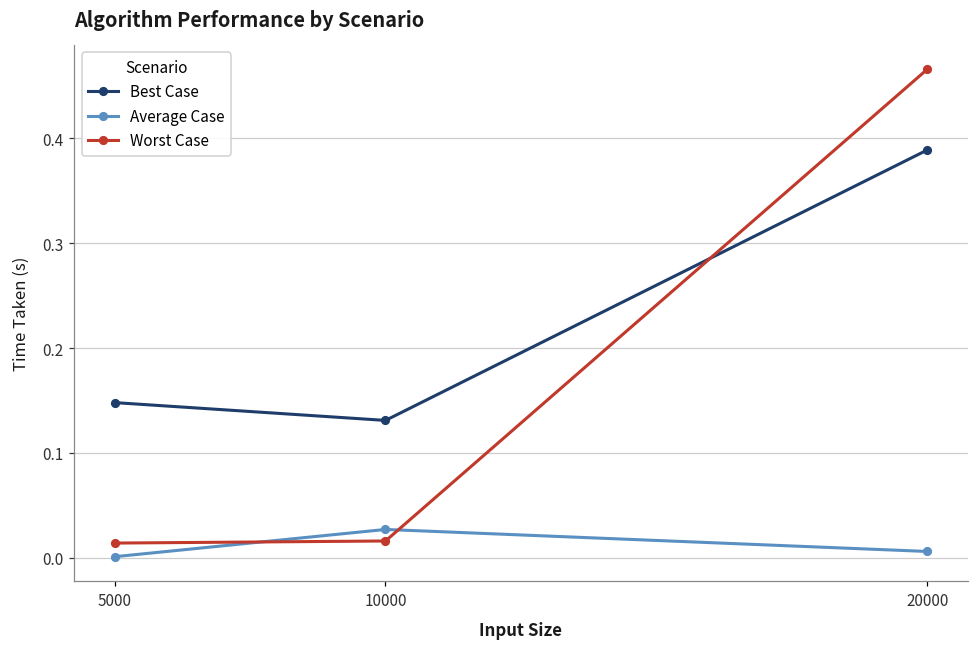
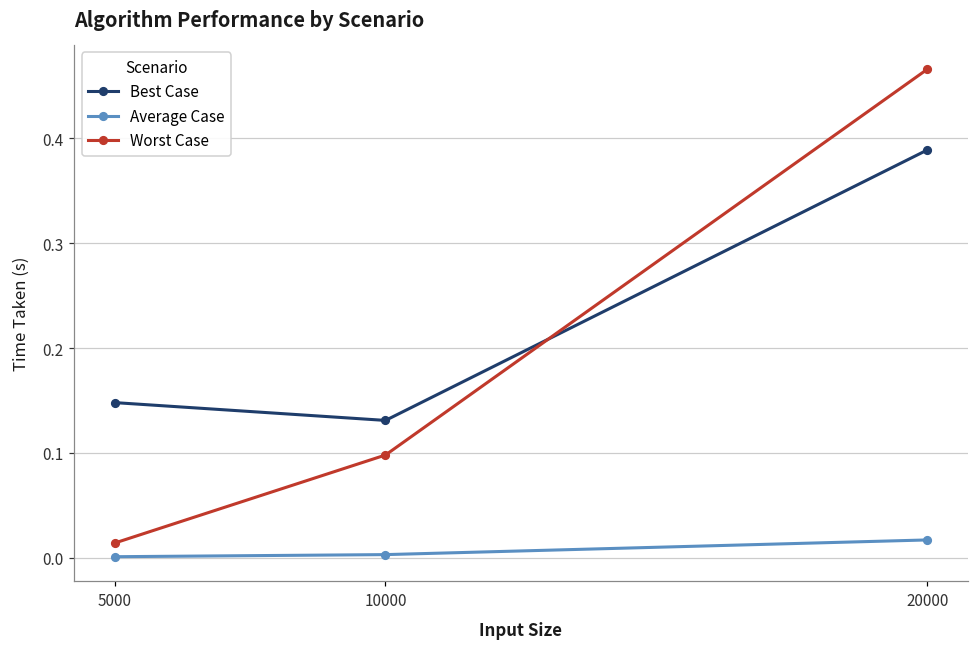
Average Case, 10000: 0.03 -> 0.00
Worst Case, 10000: 0.02 -> 0.10
Average Case, 20000: 0.01 -> 0.02
